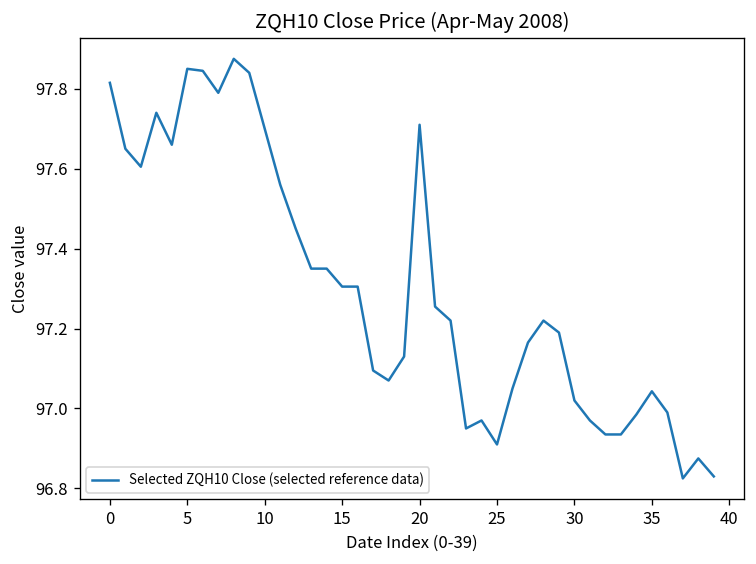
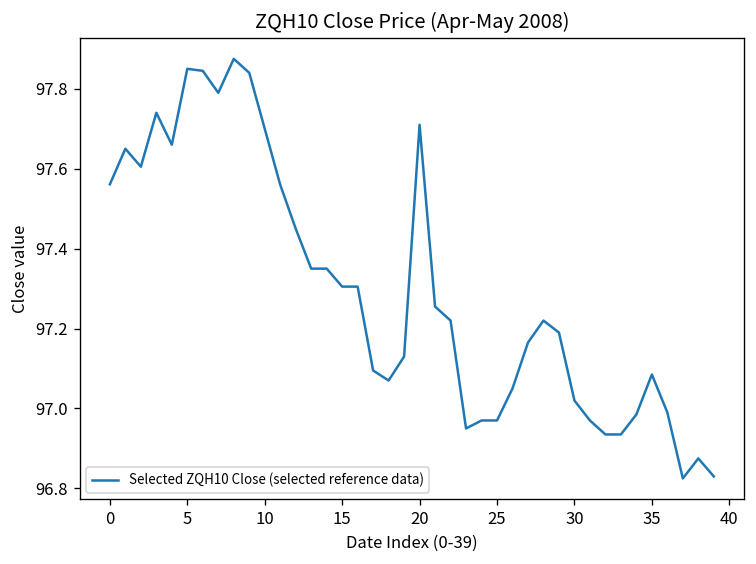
0: 97.82 -> 97.56
25: 96.91 -> 96.97
35: 97.04 -> 97.09
